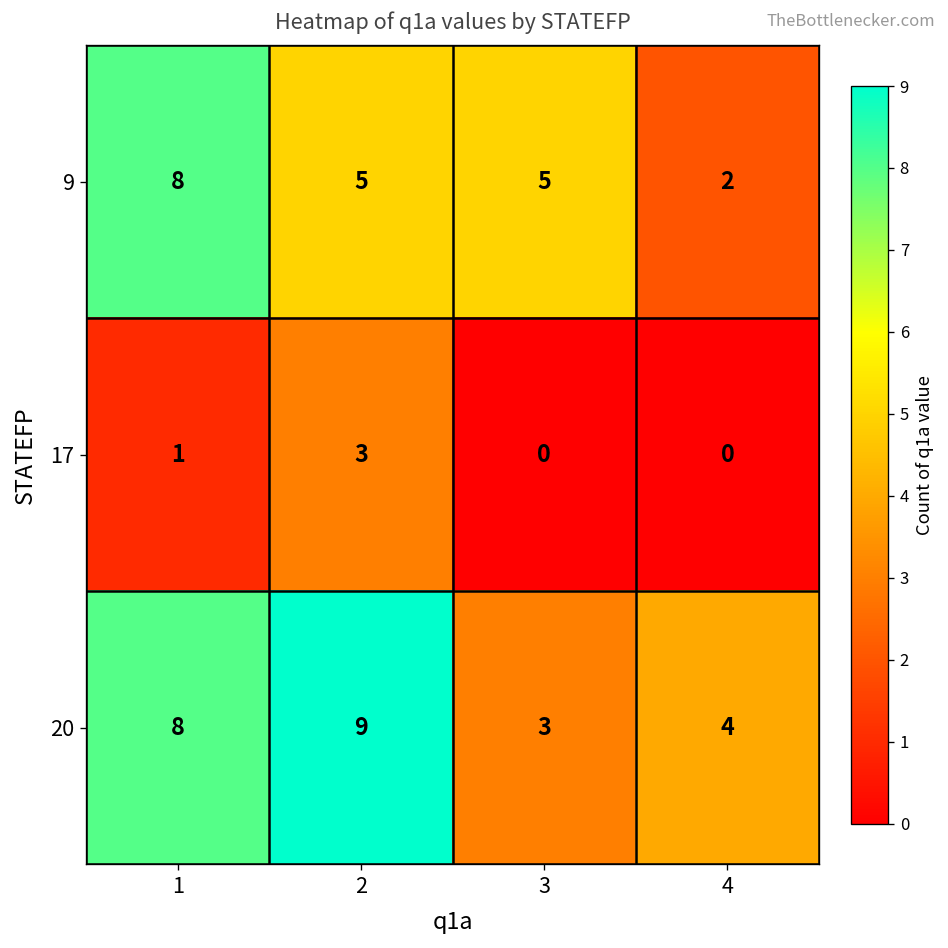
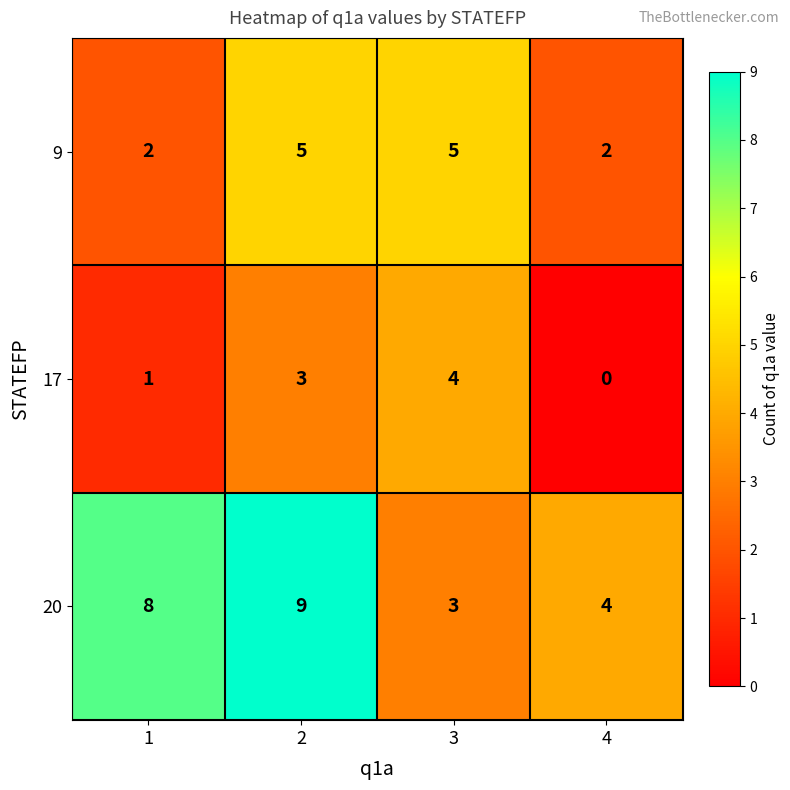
9, 1: 8 -> 2
17, 3: 0 -> 4
